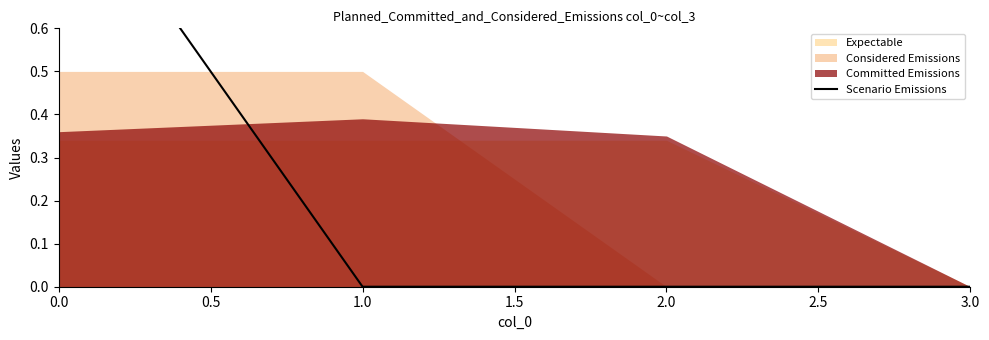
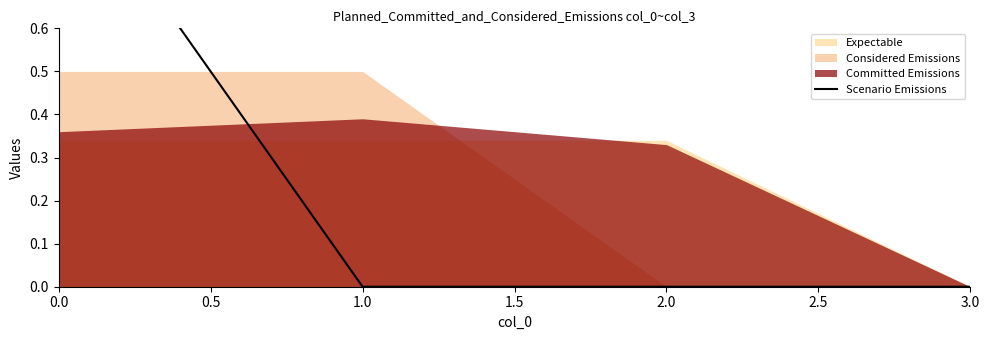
Committed Emissions, 2.0: 0.35 -> 0.33
